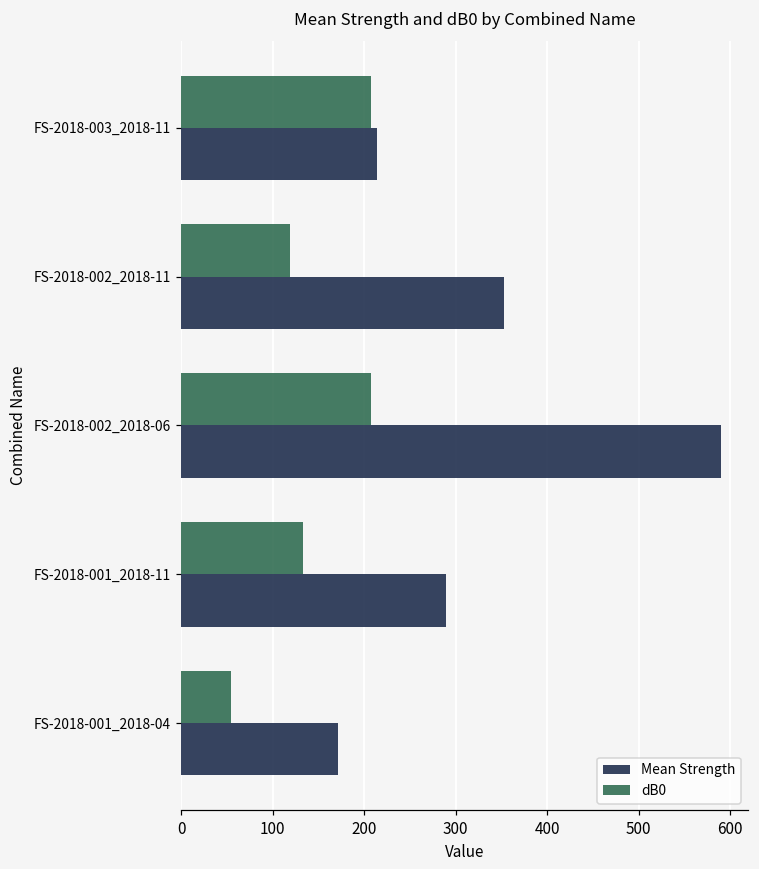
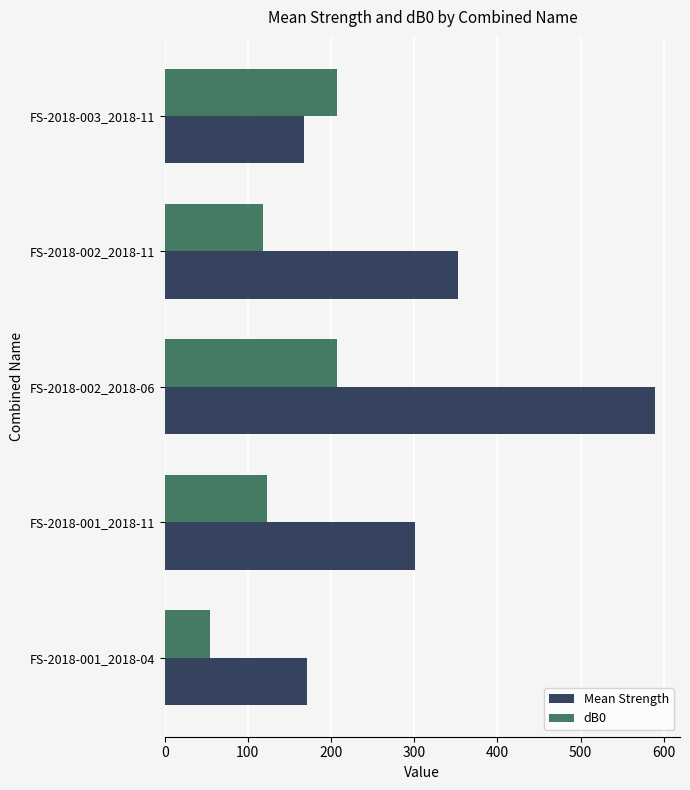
Mean Strength, FS-2018-003_2018-11: 210 -> 170
dB0, FS-2018-001_2018-11: 130 -> 120
Mean Strength, FS-2018-001_2018-11: 290 -> 300
